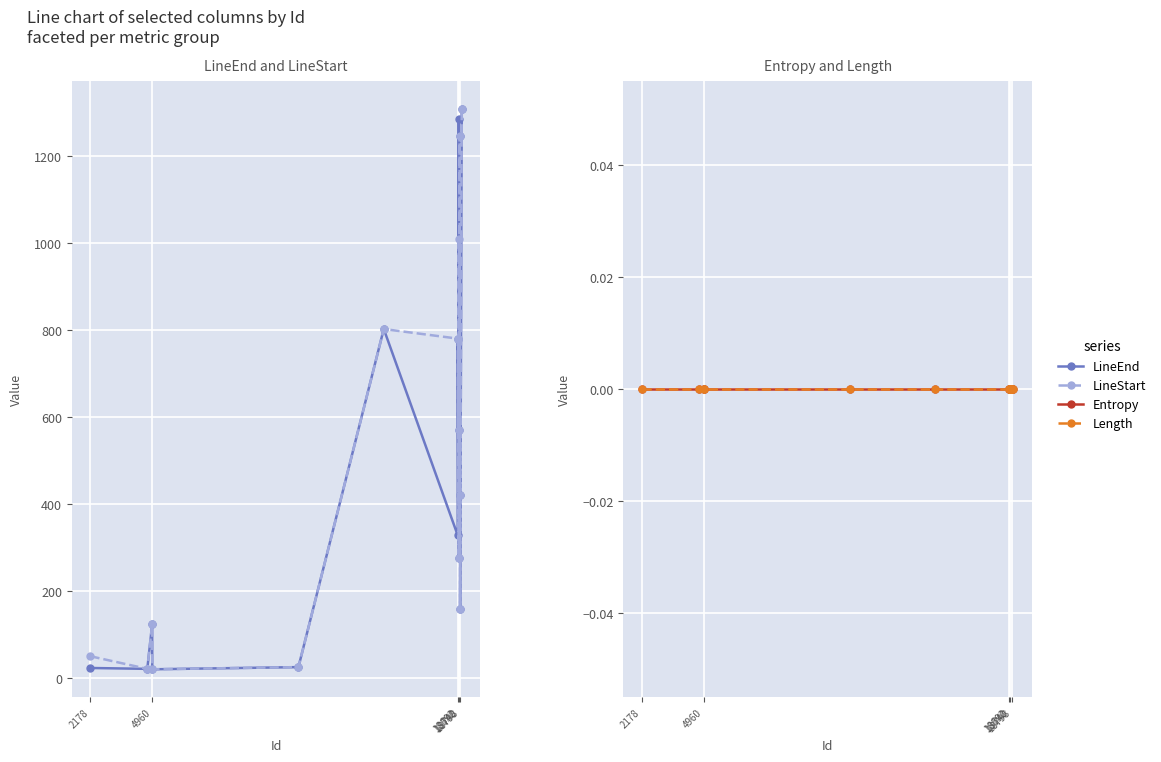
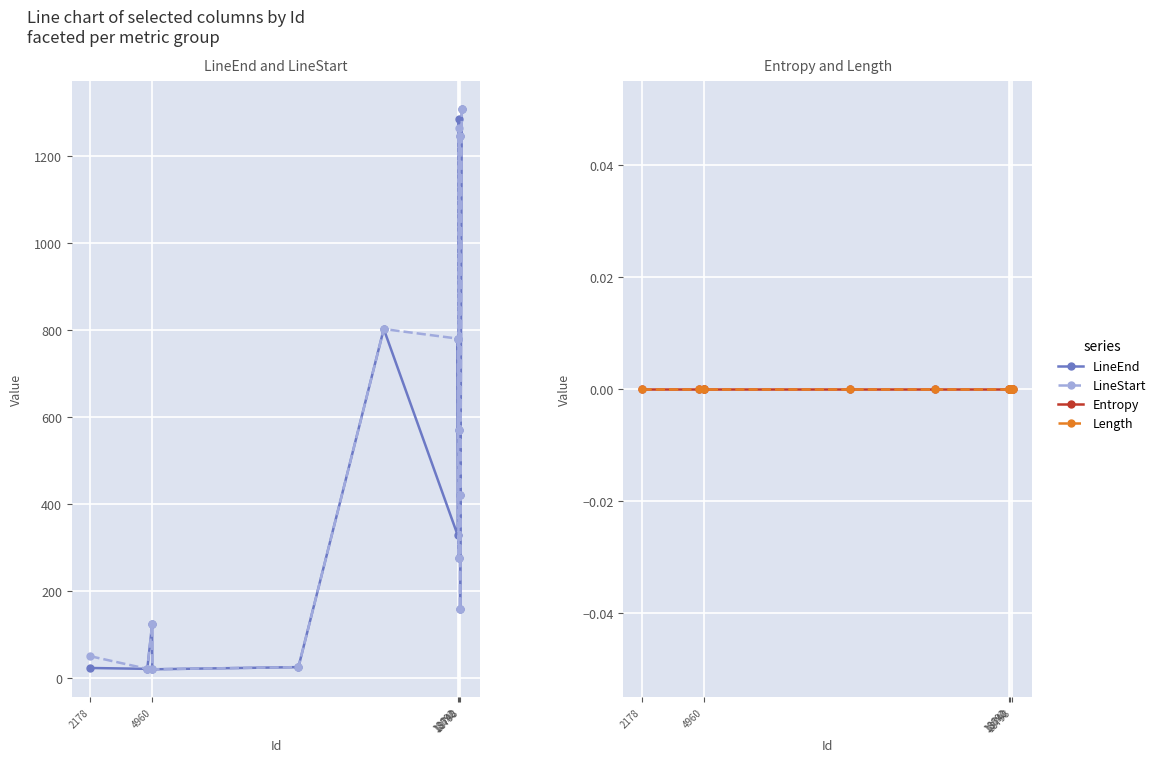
LineEnd and LineStart, LineStart, 18740: 1010 -> 1270
